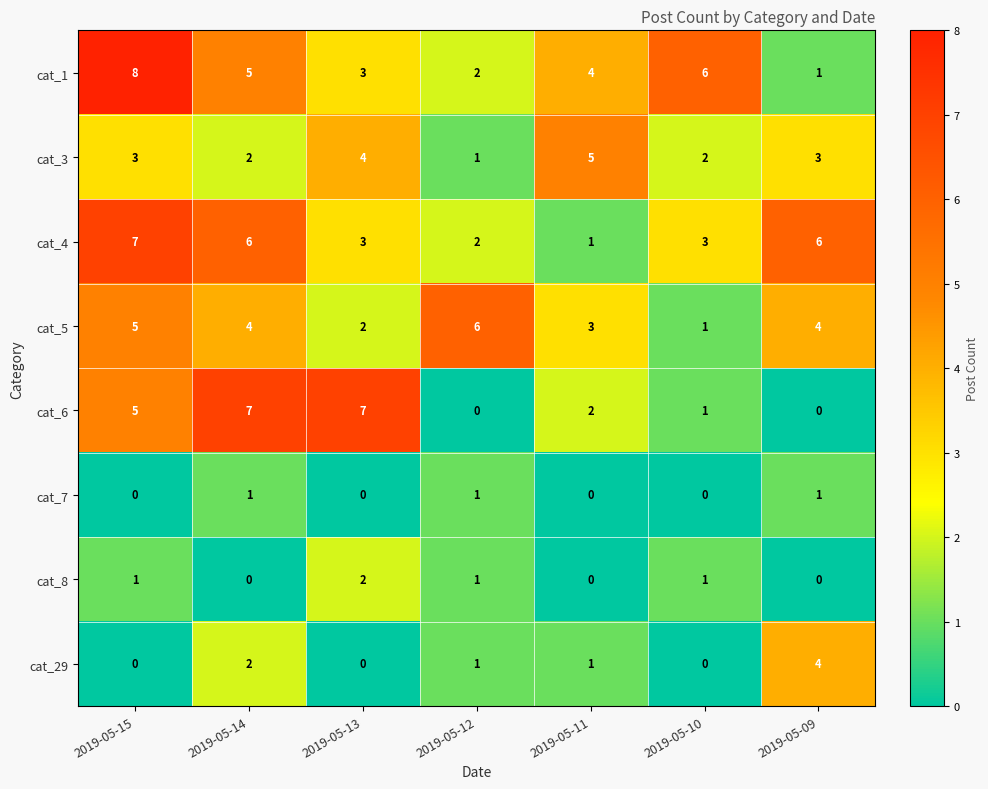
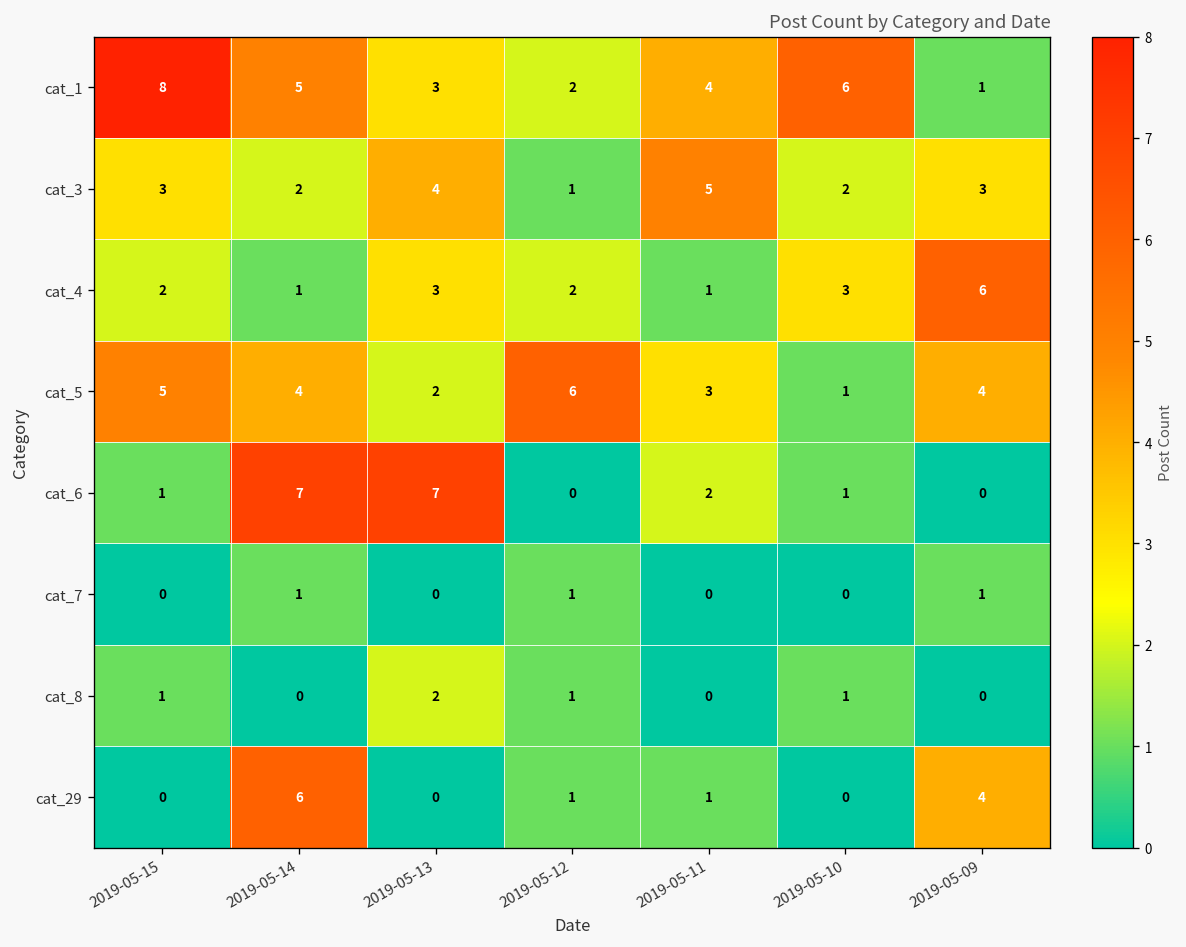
cat_4, 2019-05-15: 7 -> 2
cat_4, 2019-05-14: 6 -> 1
cat_6, 2019-05-15: 5 -> 1
cat_29, 2019-05-14: 2 -> 6
